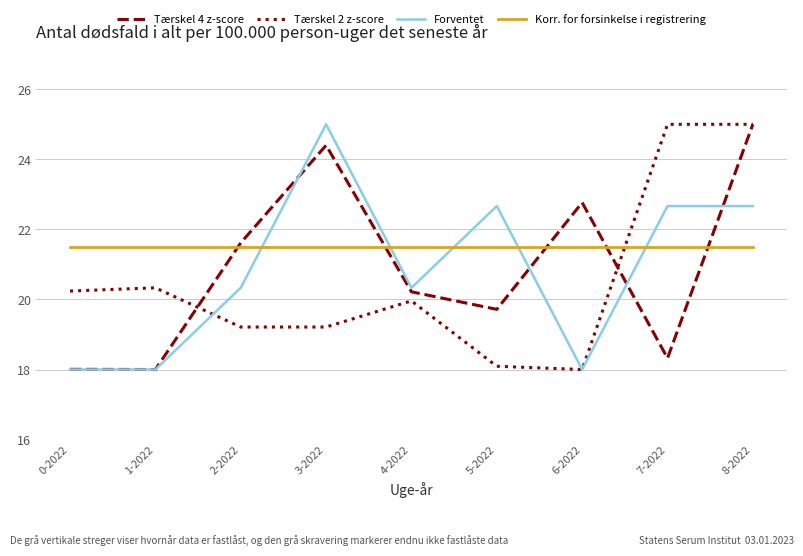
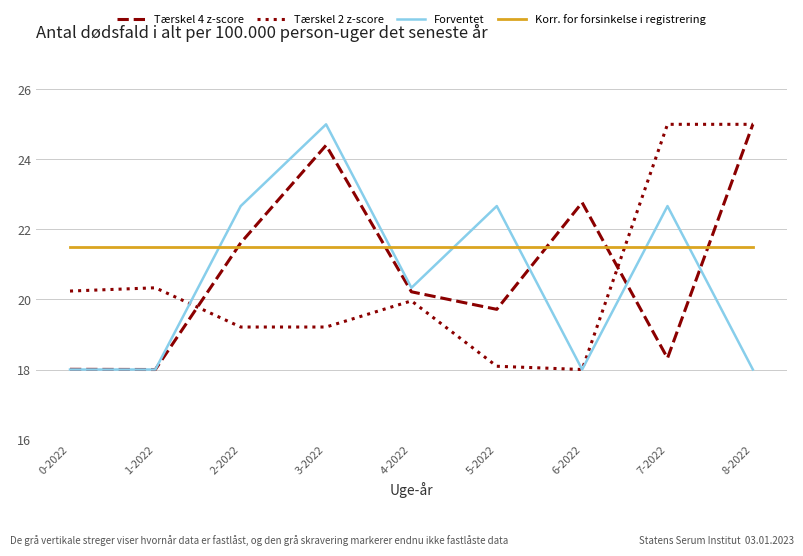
Forventet, 2-2022: 20.3 -> 22.7
Forventet, 8-2022: 22.7 -> 18.0
